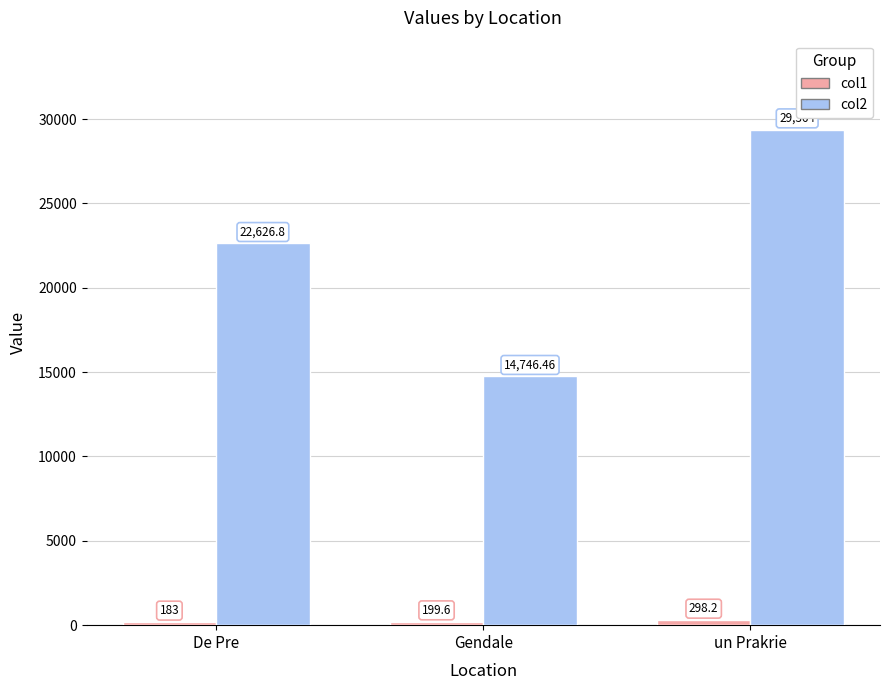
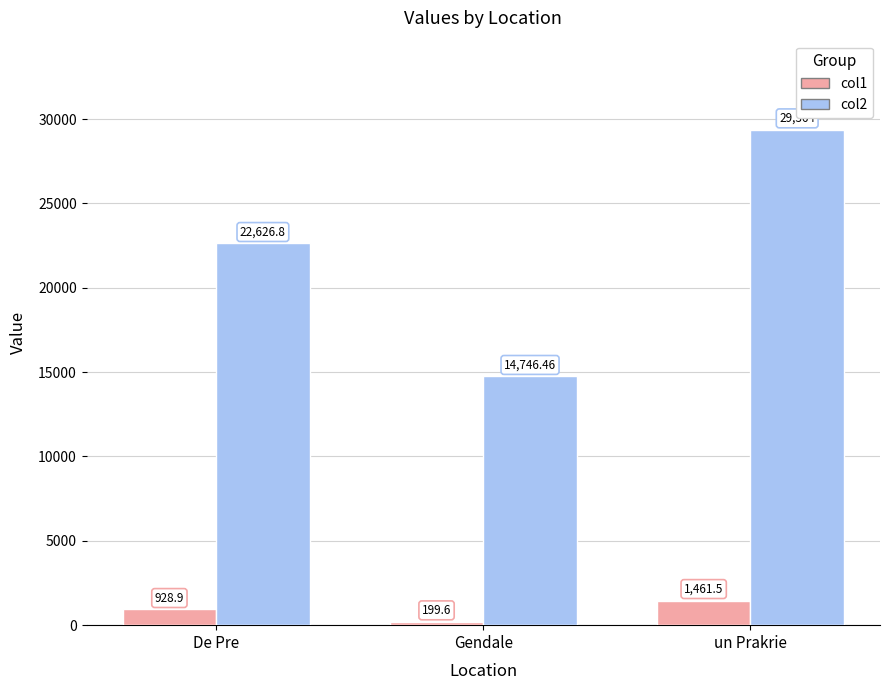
col1, De Pre: 183 -> 928.9
col1, un Prakrie: 298.2 -> 1,461.5
